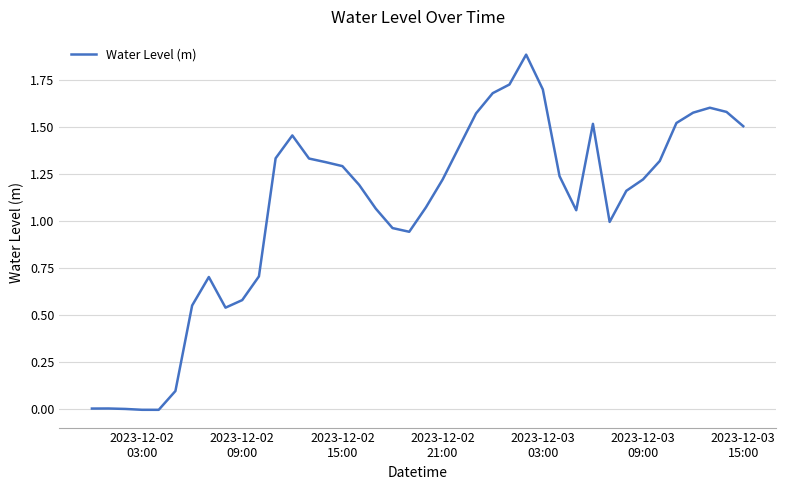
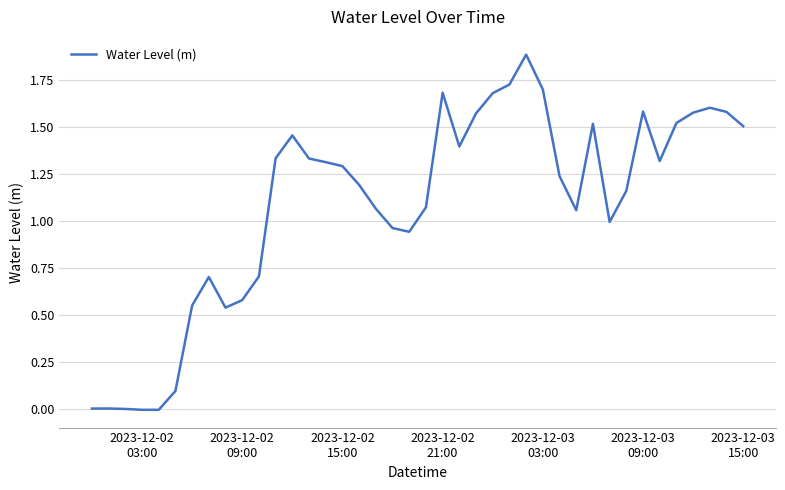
2023-12-02 21:00: 1.22 -> 1.68
2023-12-03 09:00: 1.22 -> 1.58
